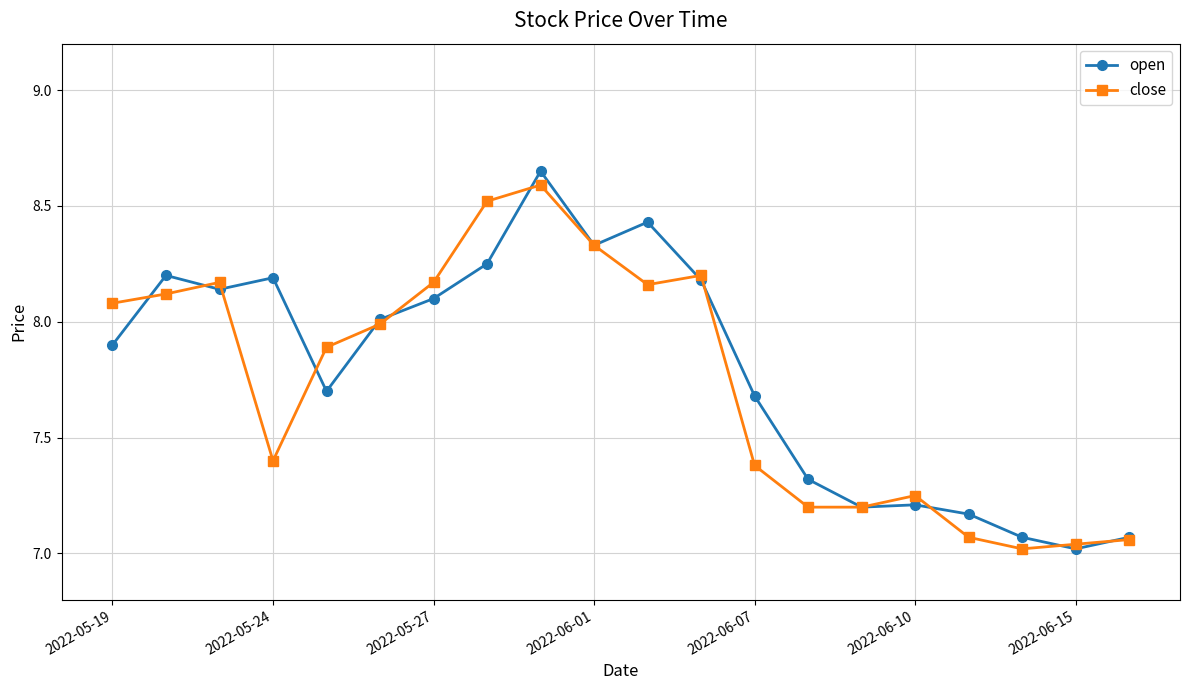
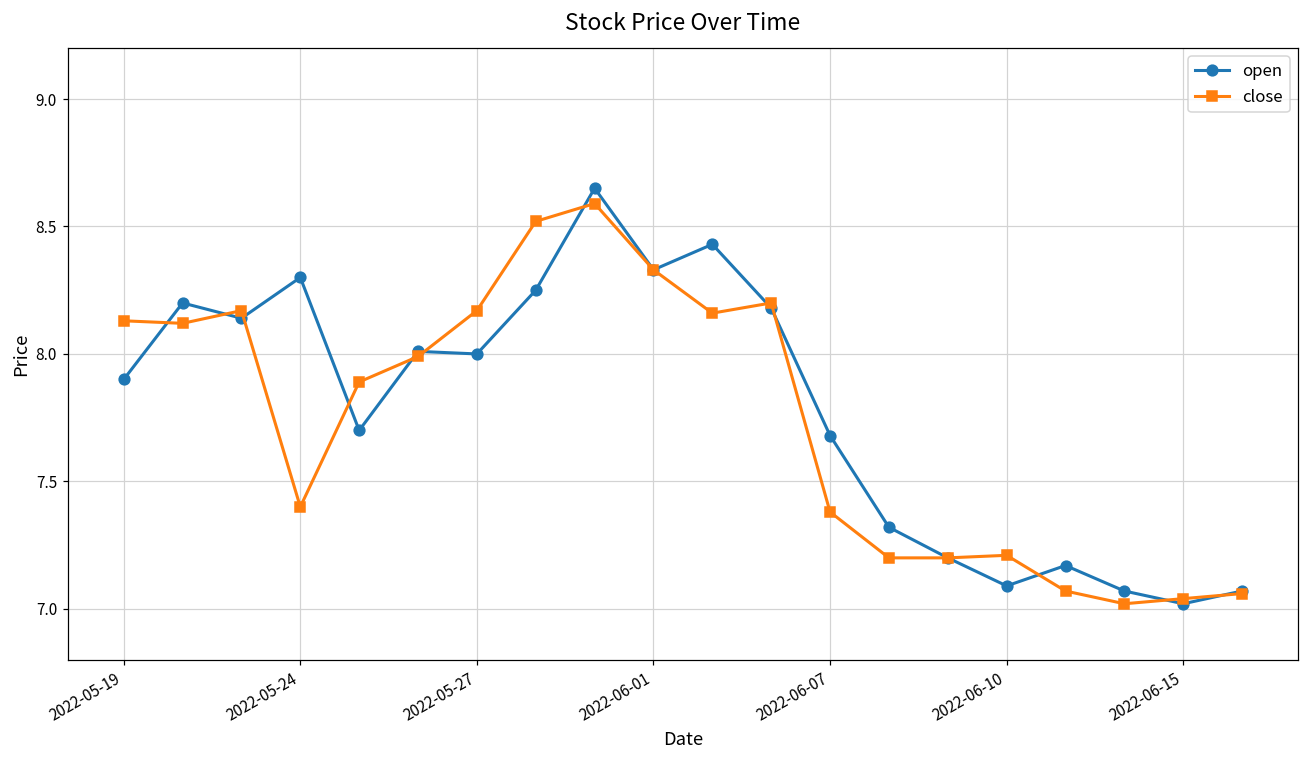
close, 2022-05-19: 8.08 -> 8.13
open, 2022-05-24: 8.19 -> 8.30
open, 2022-05-27: 8.1 -> 8.0
open, 2022-06-10: 7.21 -> 7.09
close, 2022-06-10: 7.25 -> 7.21
